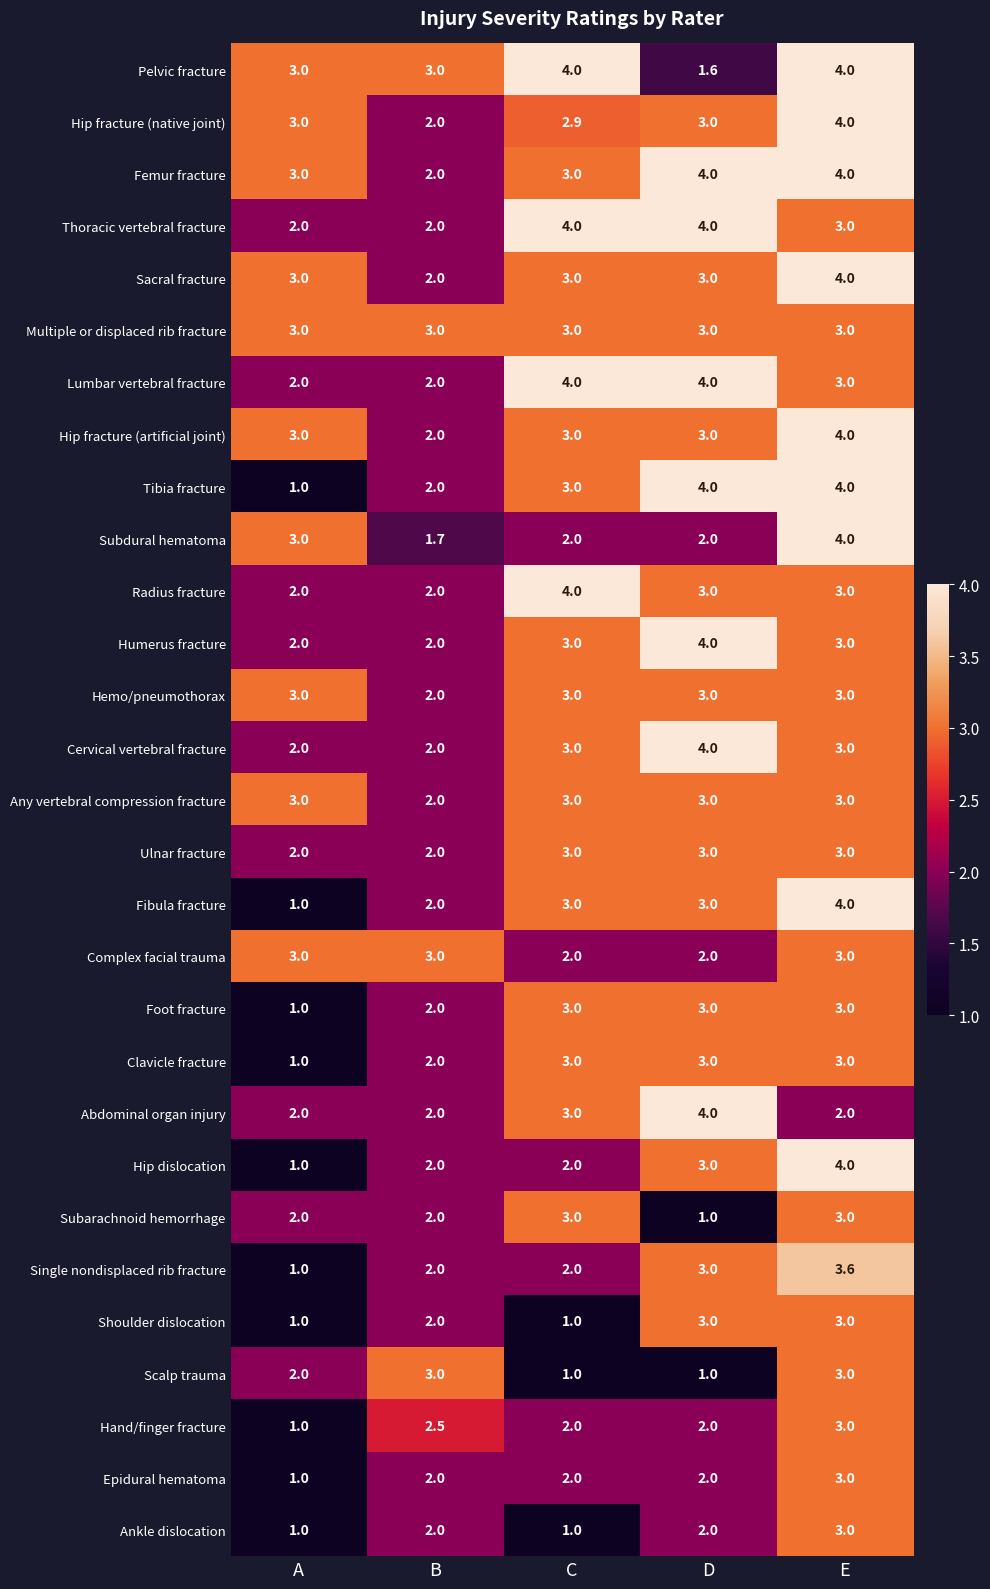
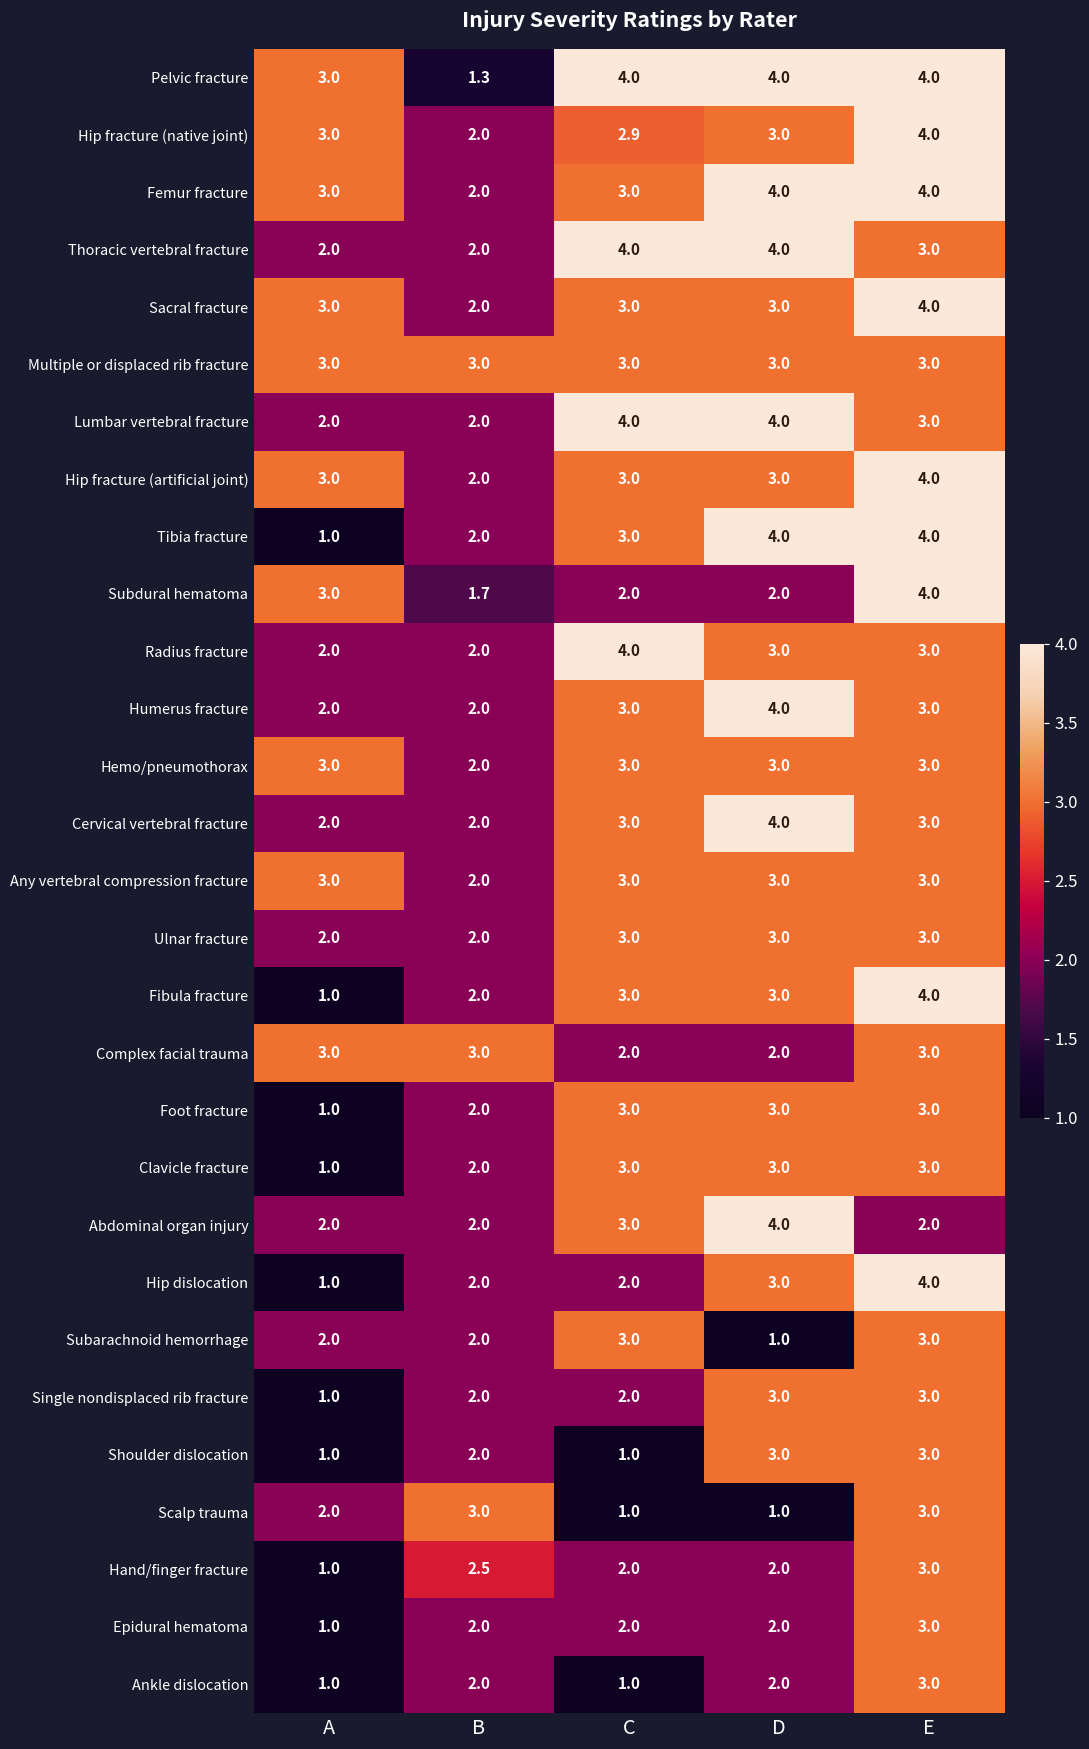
Pelvic fracture, B: 3.0 -> 1.3
Pelvic fracture, D: 1.6 -> 4.0
Single nondisplaced rib fracture, E: 3.6 -> 3.0
